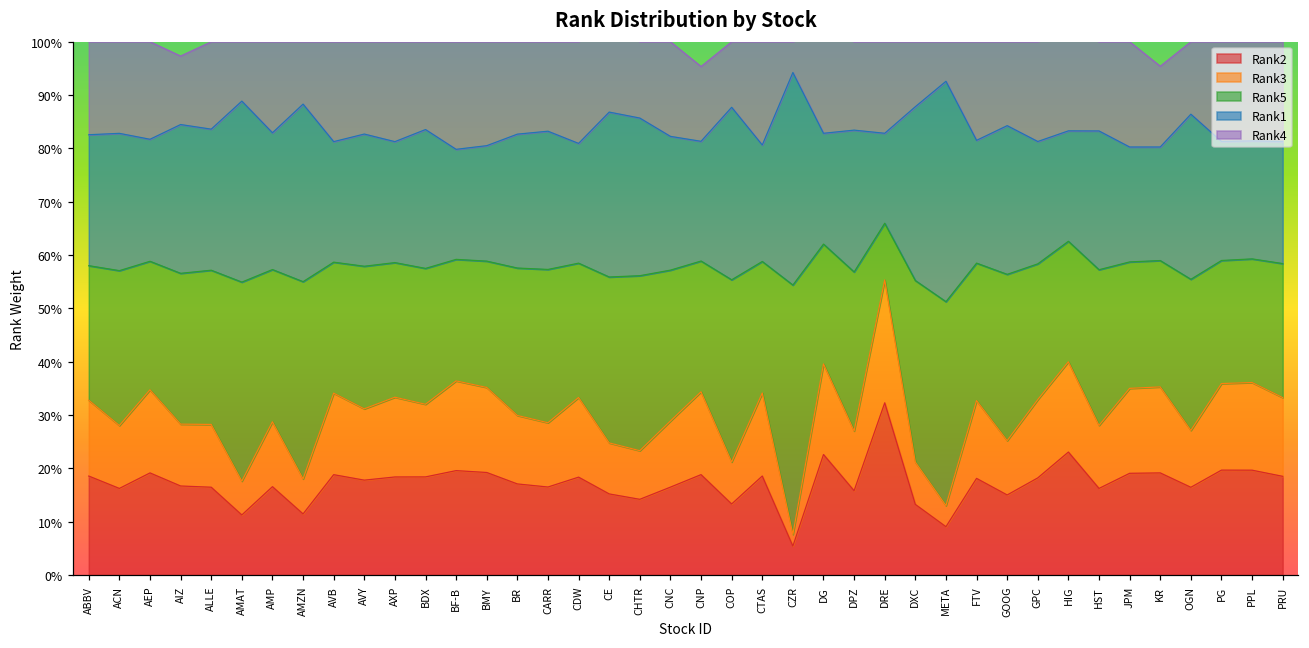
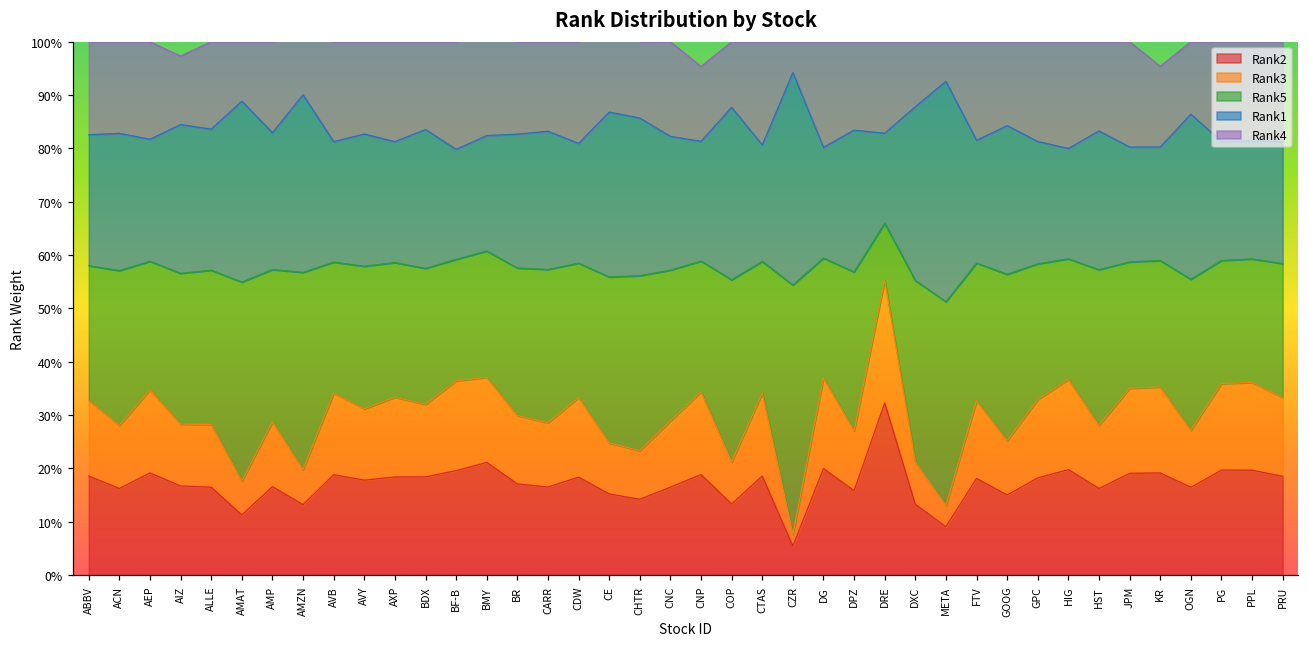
Rank2, AMZN: 11% -> 13%
Rank2, BMY: 19% -> 21%
Rank2, DG: 23% -> 20%
Rank2, HIG: 23% -> 20%
